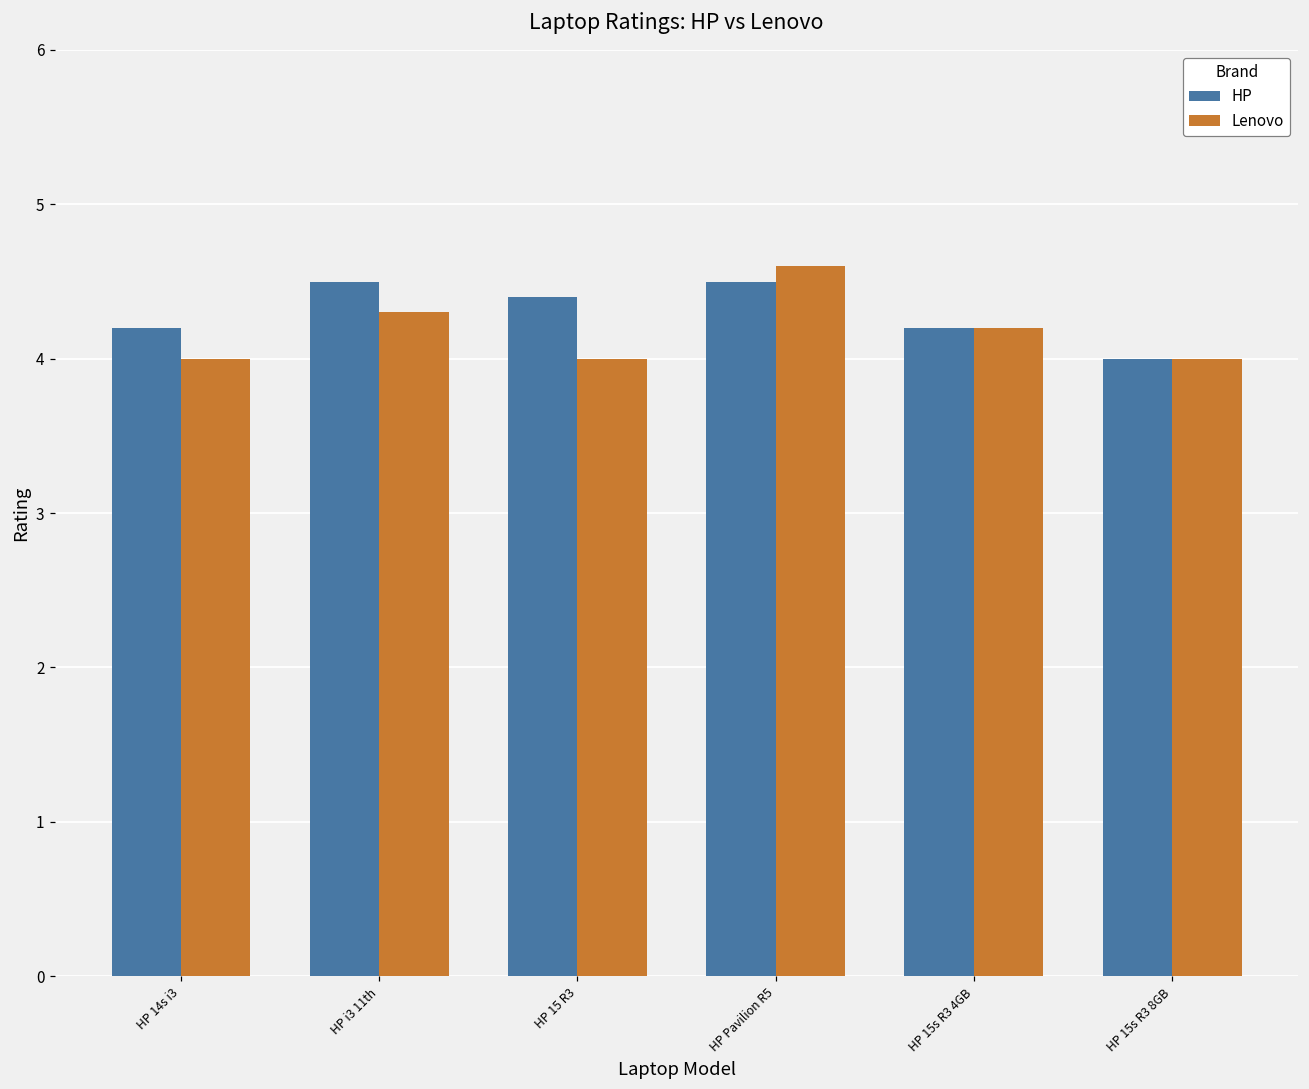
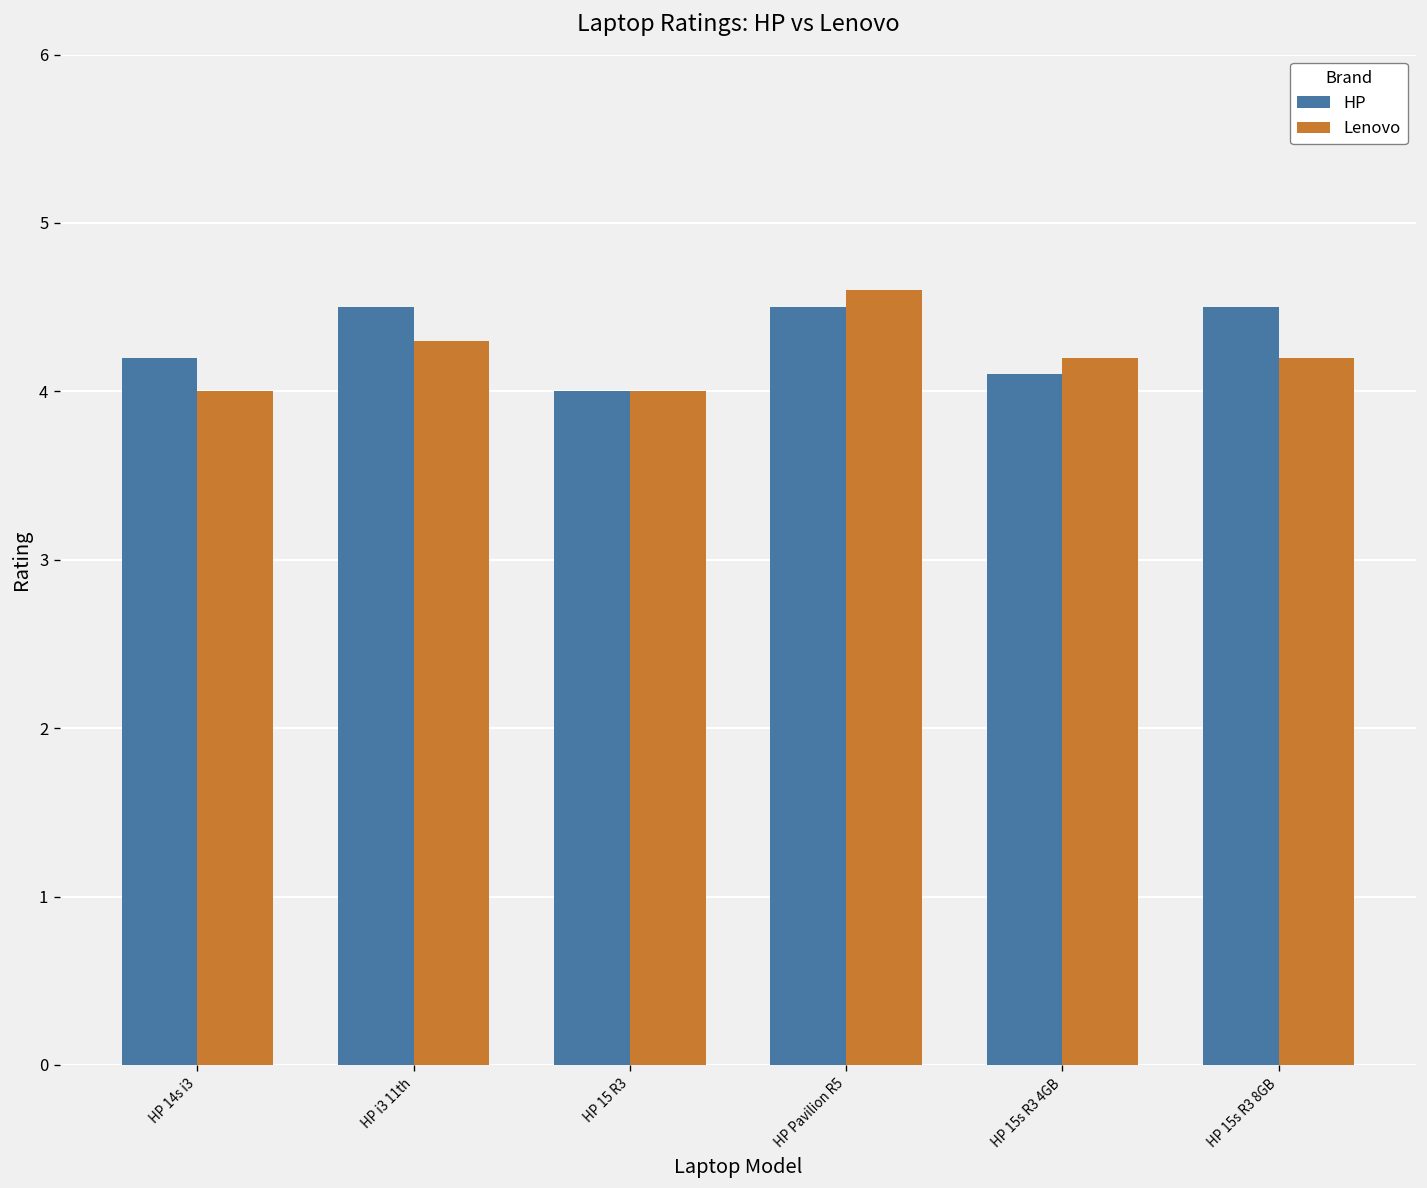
HP, HP 15 R3: 4.4 -> 4.0
HP, HP 15s R3 4GB: 4.2 -> 4.1
HP, HP 15s R3 8GB: 4.0 -> 4.5
Lenovo, HP 15s R3 8GB: 4.0 -> 4.2
